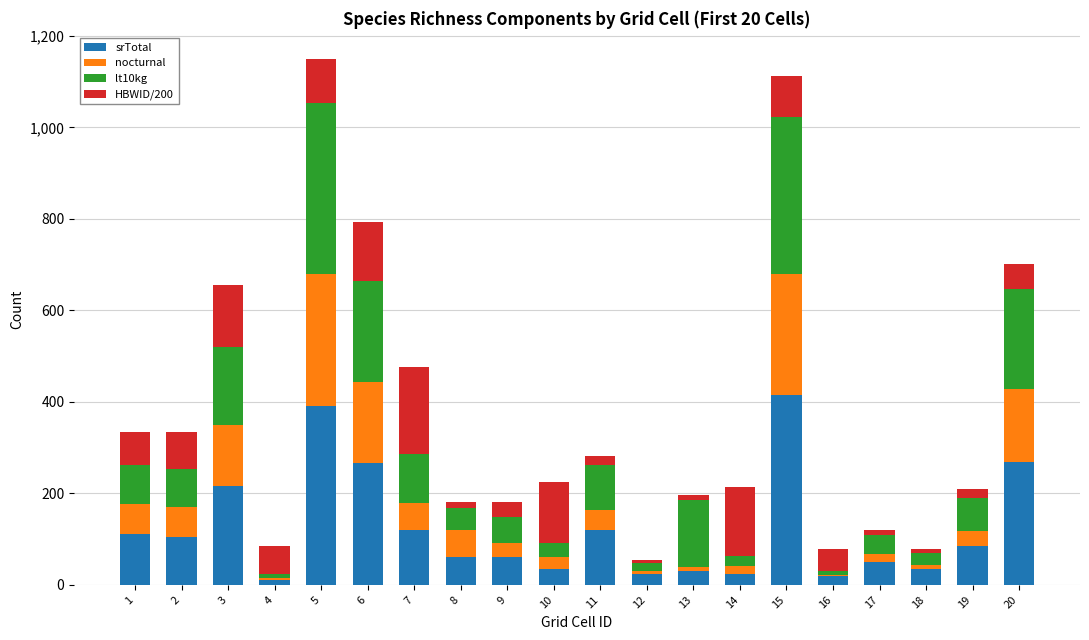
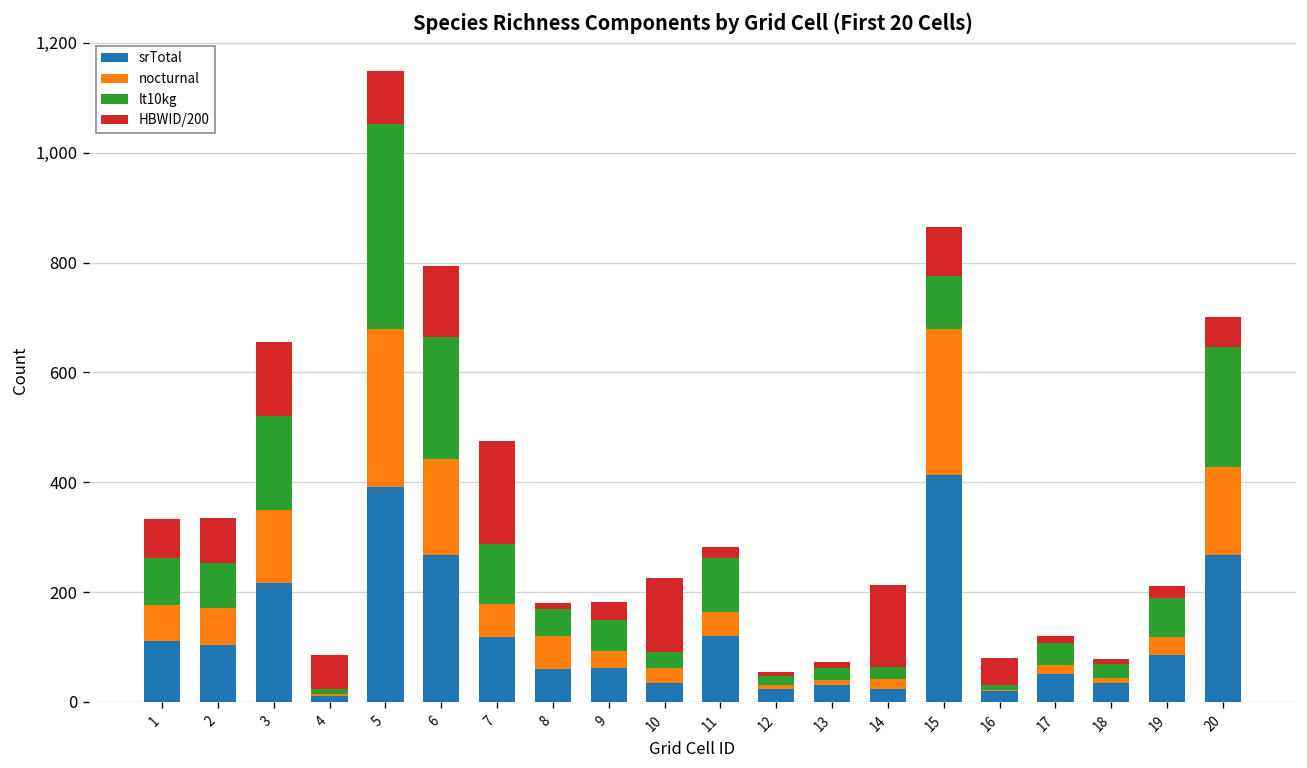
lt10kg, 13: 150 -> 20
lt10kg, 15: 340 -> 100
